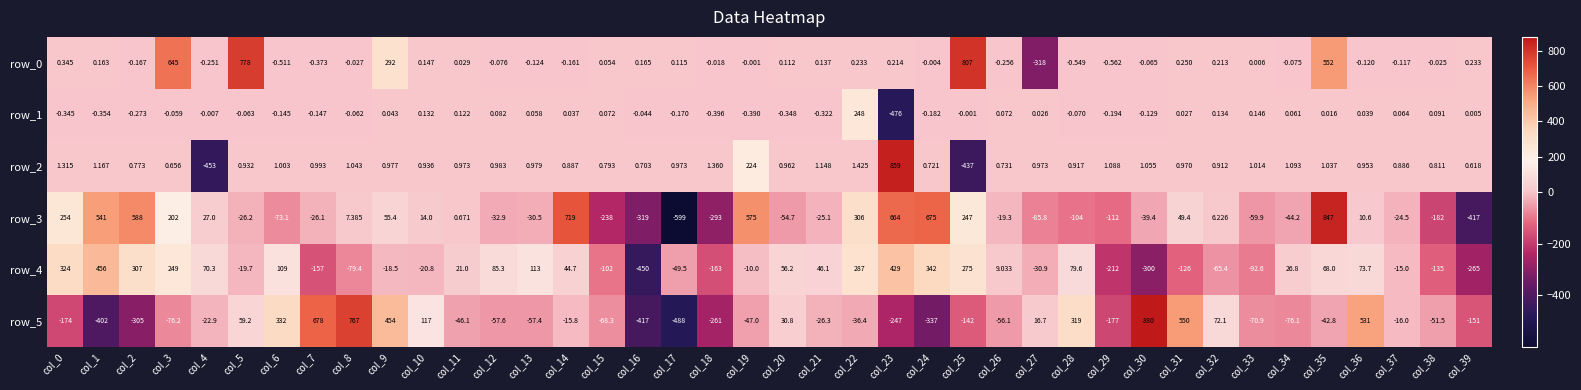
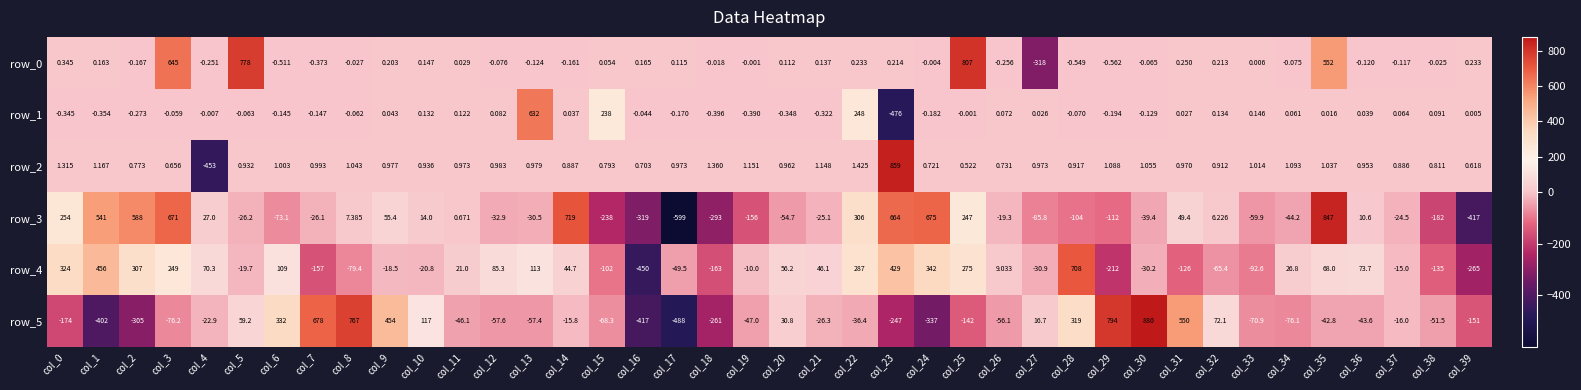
row_0, col_9: 292 -> 0.203
row_1, col_13: 0.058 -> 632
row_1, col_15: 0.072 -> 238
row_2, col_19: 224 -> 1.151
row_2, col_25: -437 -> 0.522
row_3, col_3: 202 -> 671
row_3, col_19: 575 -> -156
row_4, col_28: 79.6 -> 708
row_4, col_30: -300 -> -30.2
row_5, col_29: -177 -> 794
row_5, col_36: 531 -> -43.6
